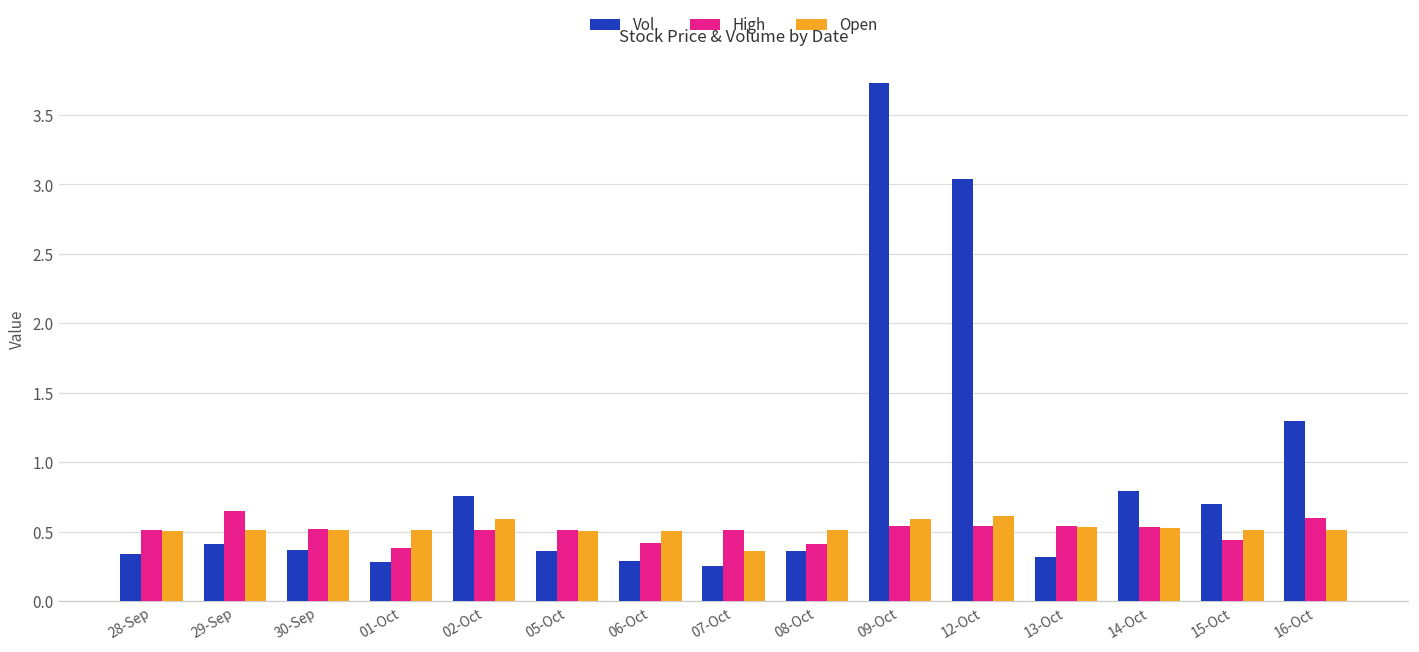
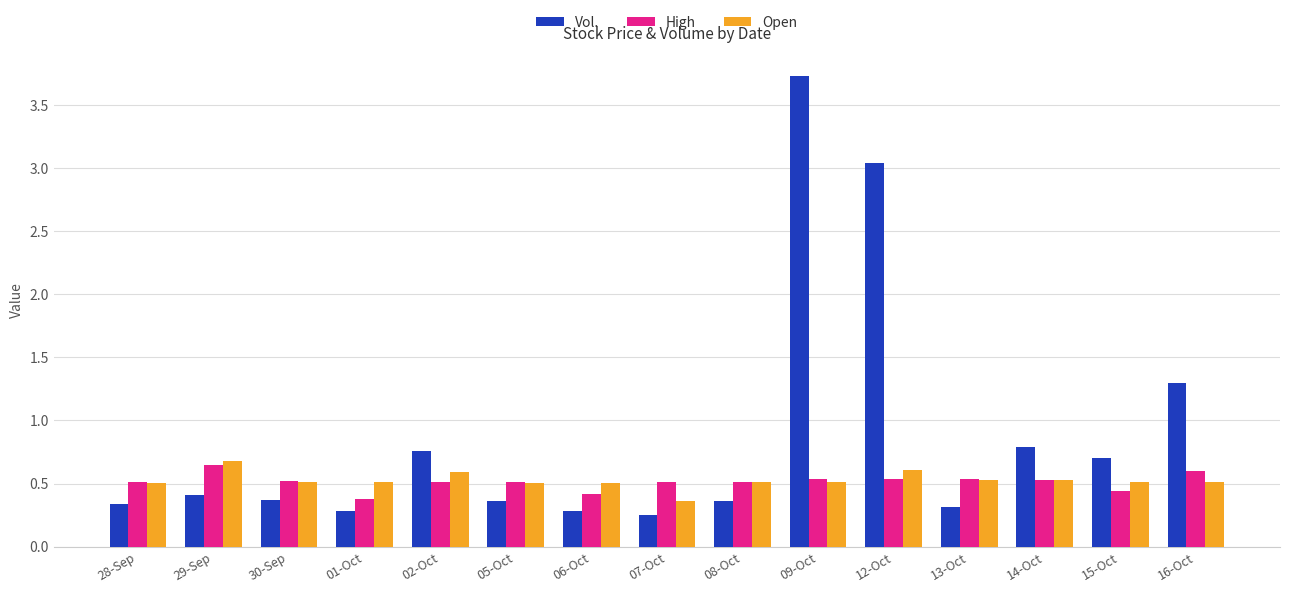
Open, 29-Sep: 0.51 -> 0.68
High, 08-Oct: 0.41 -> 0.52
Open, 09-Oct: 0.59 -> 0.51
